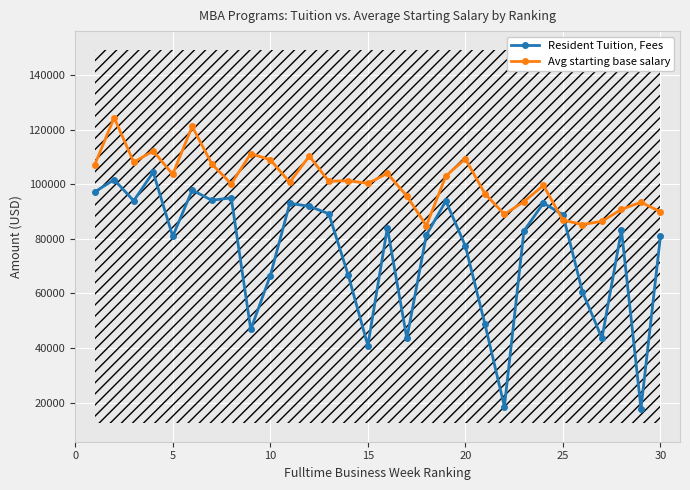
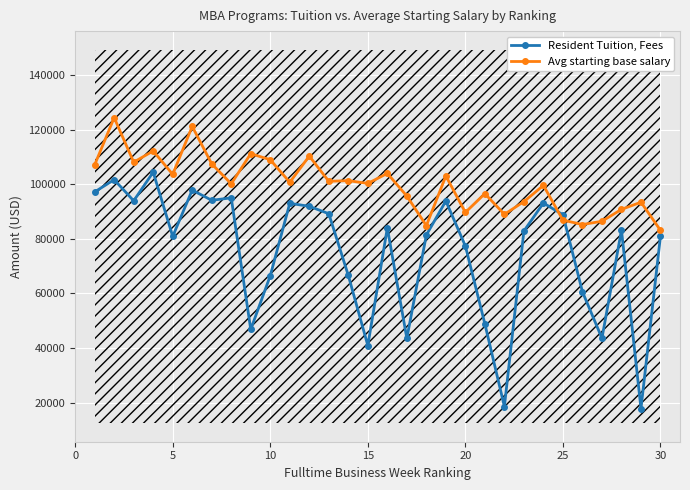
Avg starting base salary, 20: 109000 -> 90000
Avg starting base salary, 30: 90000 -> 83000
